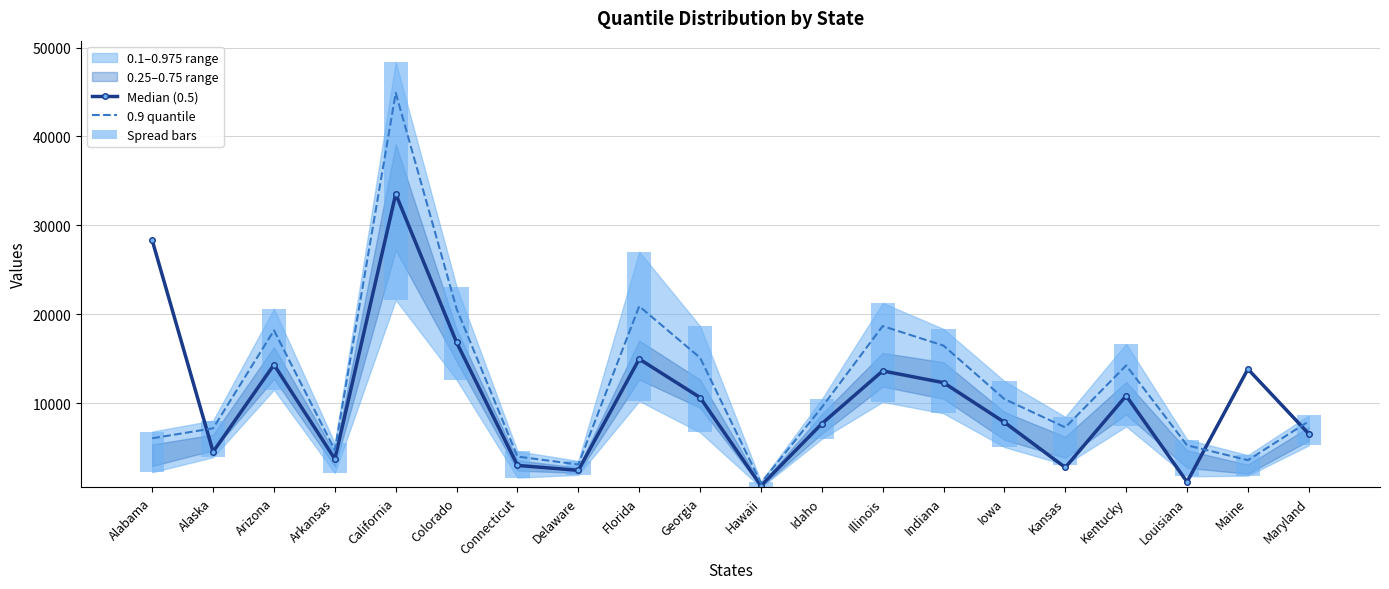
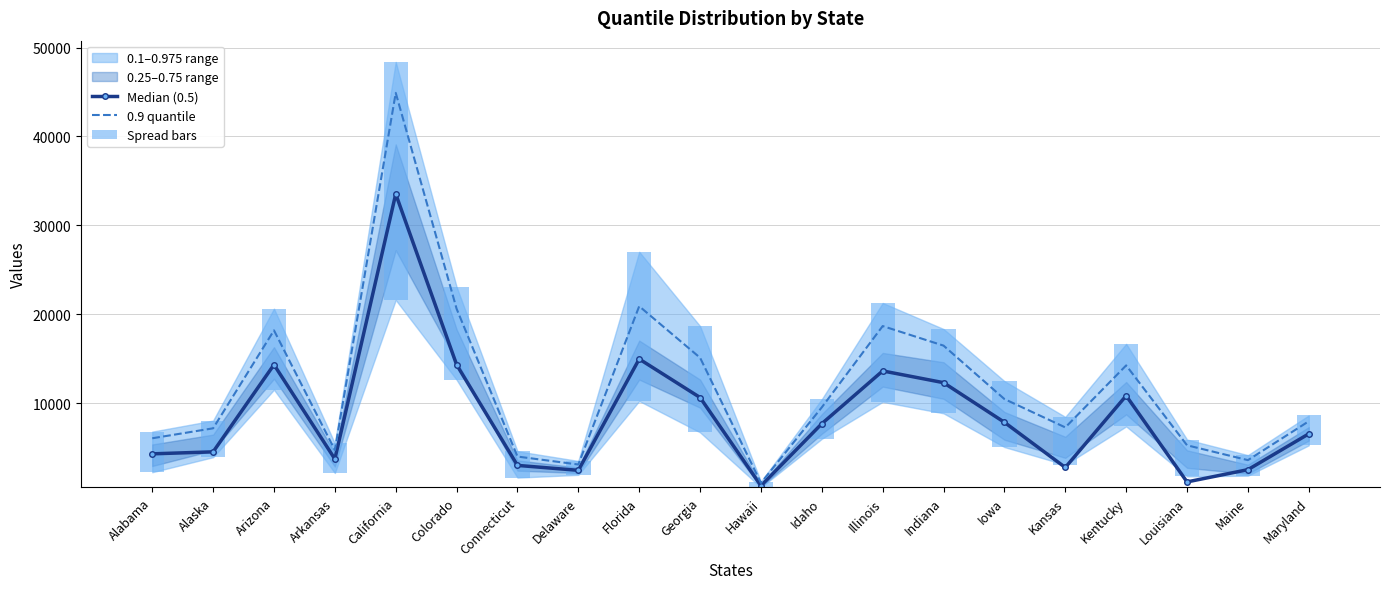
Median (0.5), Alabama: 28000 -> 4000
Median (0.5), Colorado: 17000 -> 14000
Median (0.5), Maine: 14000 -> 3000
